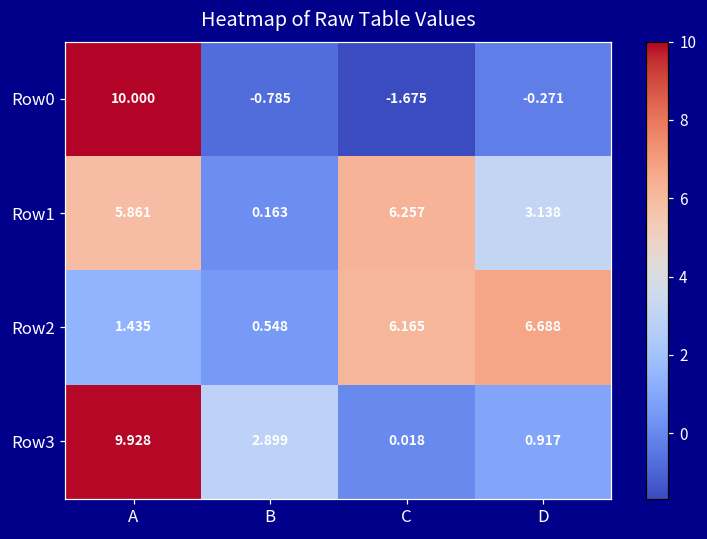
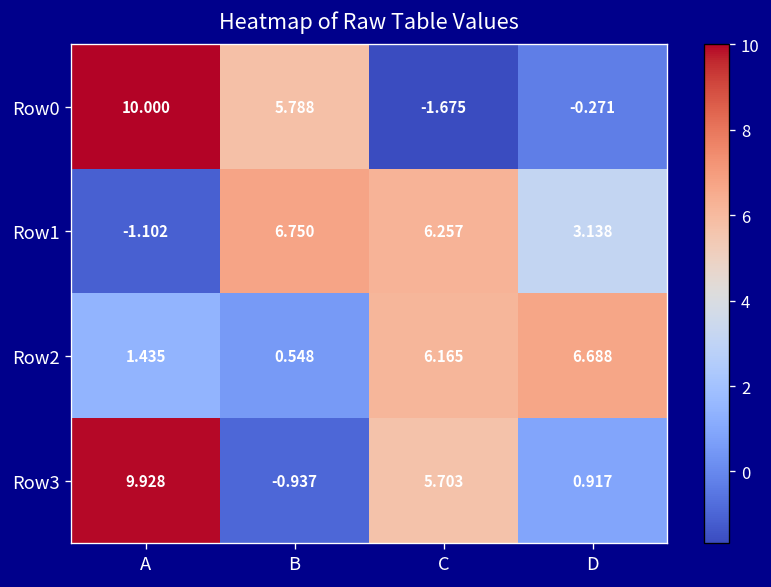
Row0, B: -0.785 -> 5.788
Row1, A: 5.861 -> -1.102
Row1, B: 0.163 -> 6.750
Row3, B: 2.899 -> -0.937
Row3, C: 0.018 -> 5.703
